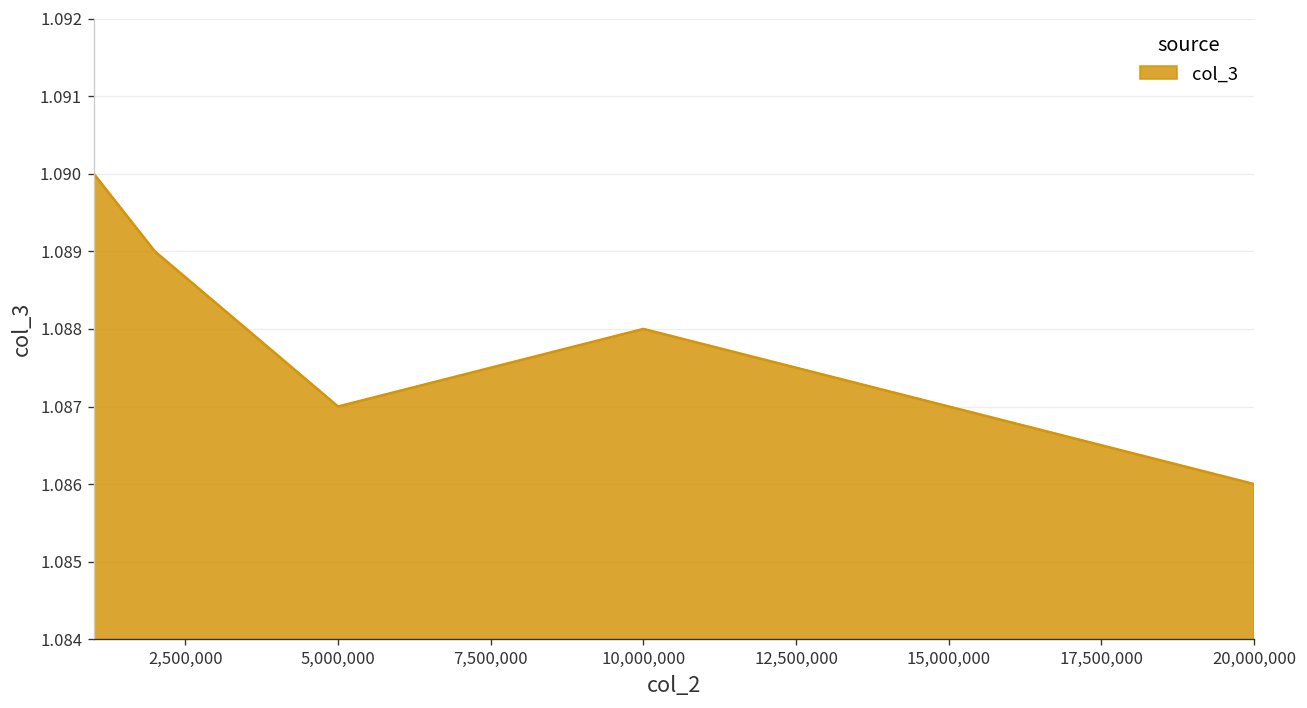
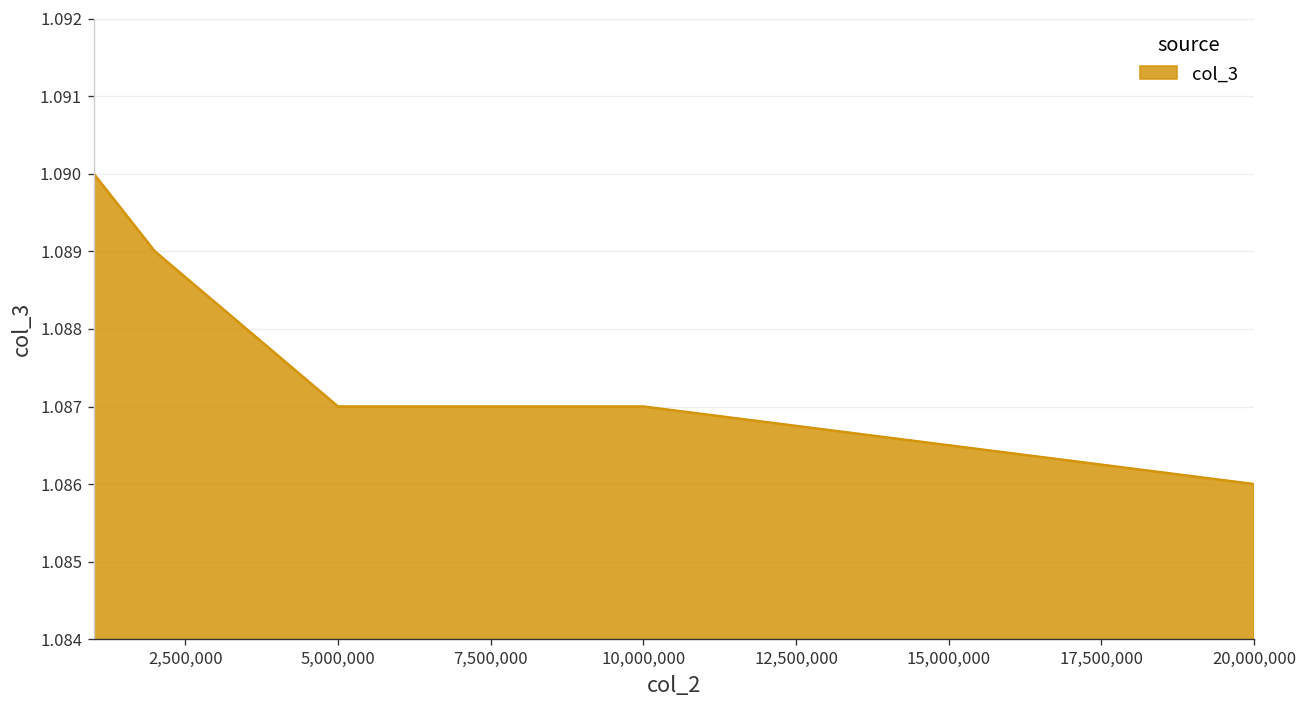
10,000,000: 1.088 -> 1.087
